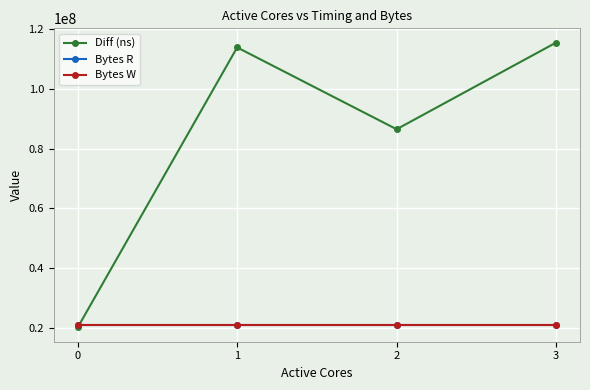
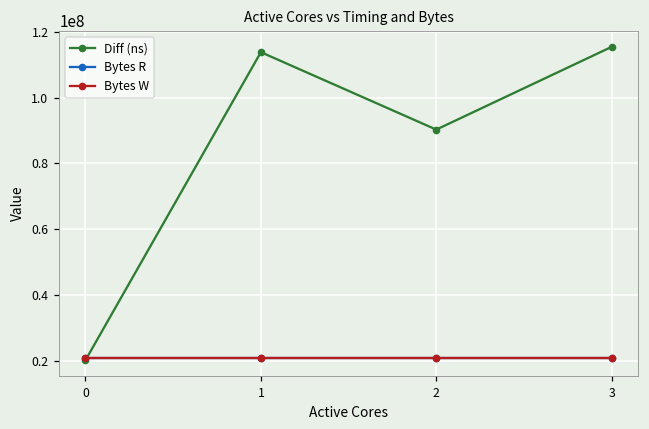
Diff (ns), 2: 86000000 -> 90000000
